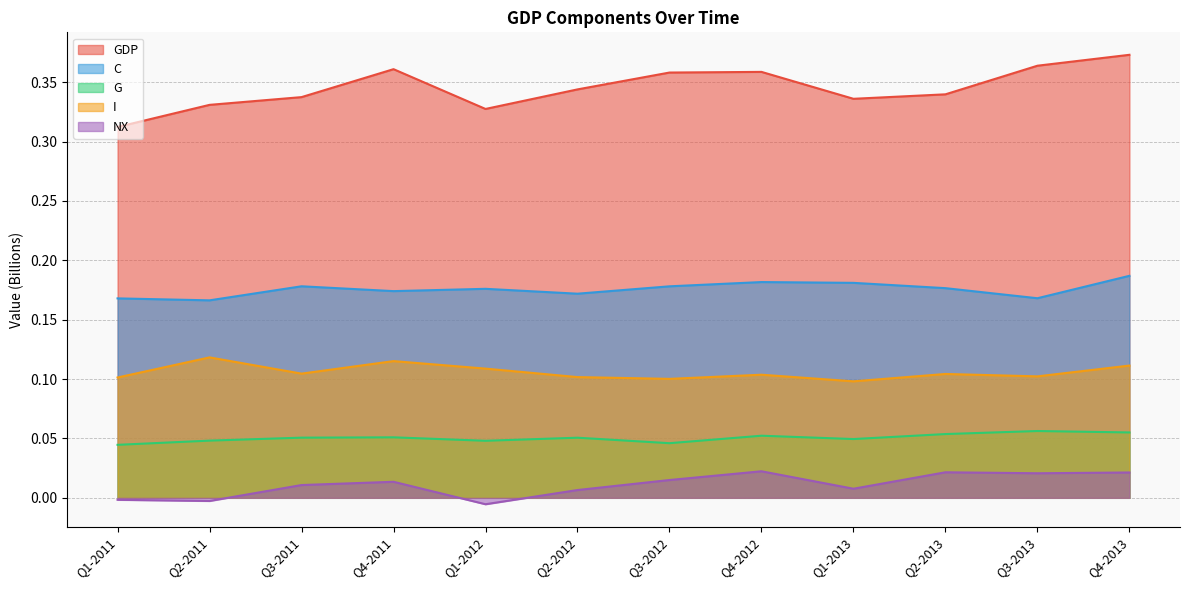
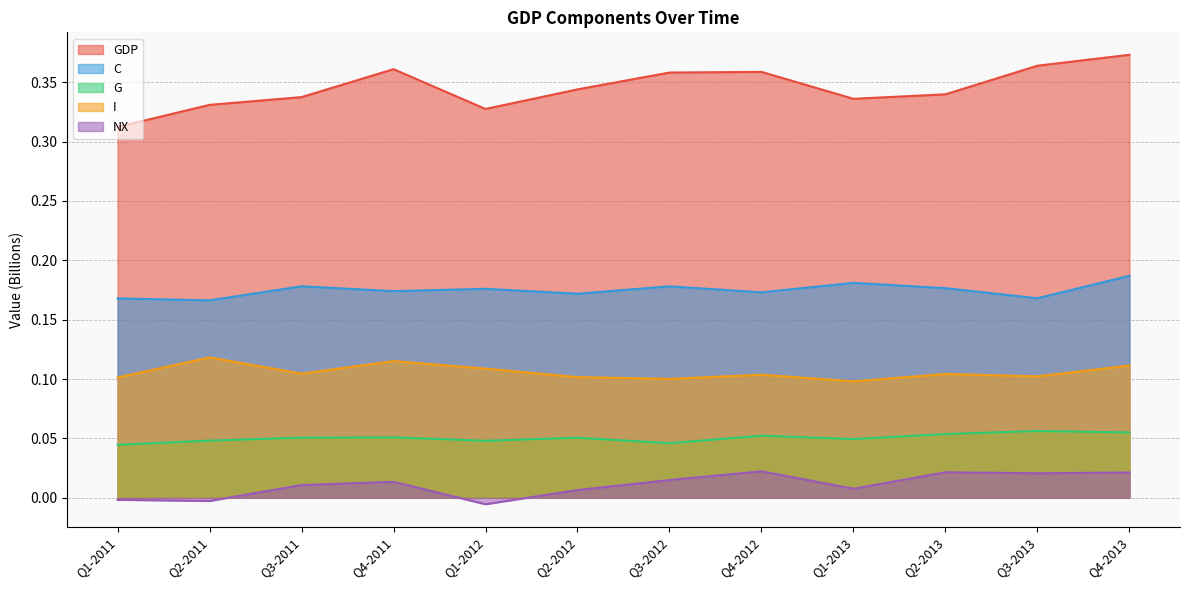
C, Q4-2012: 0.182 -> 0.173
